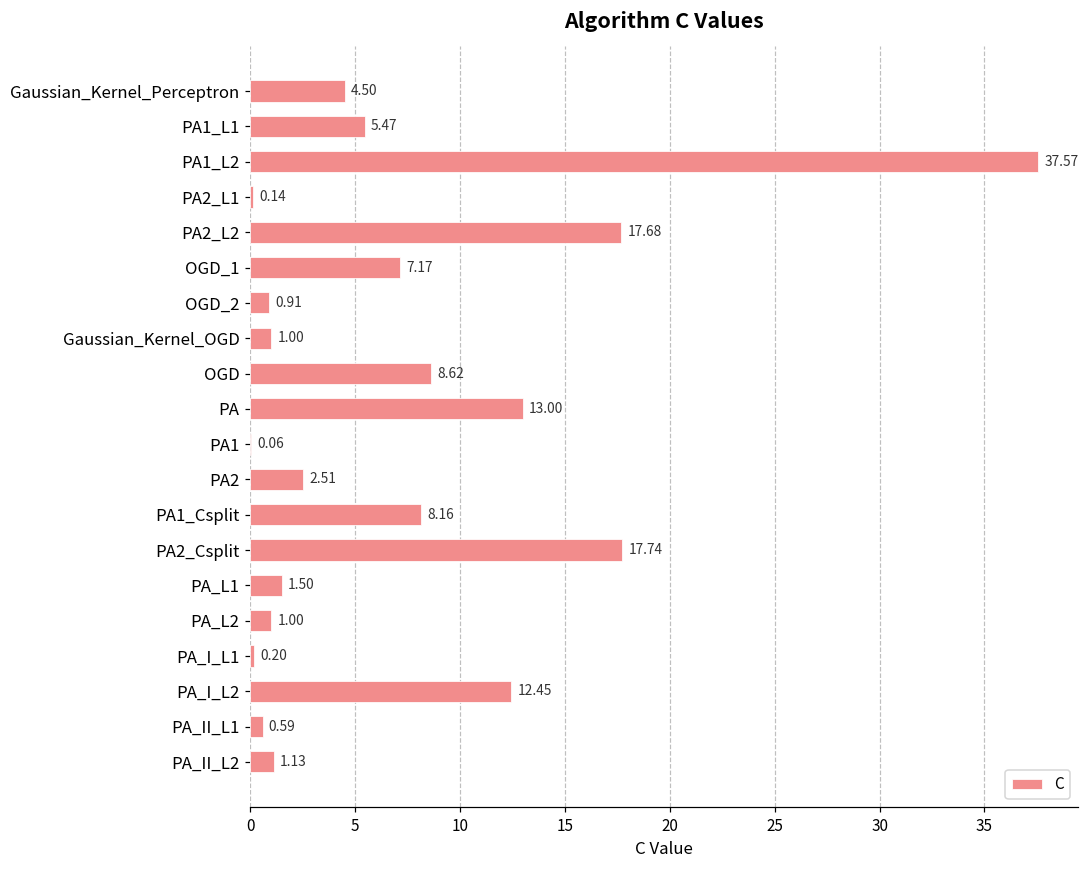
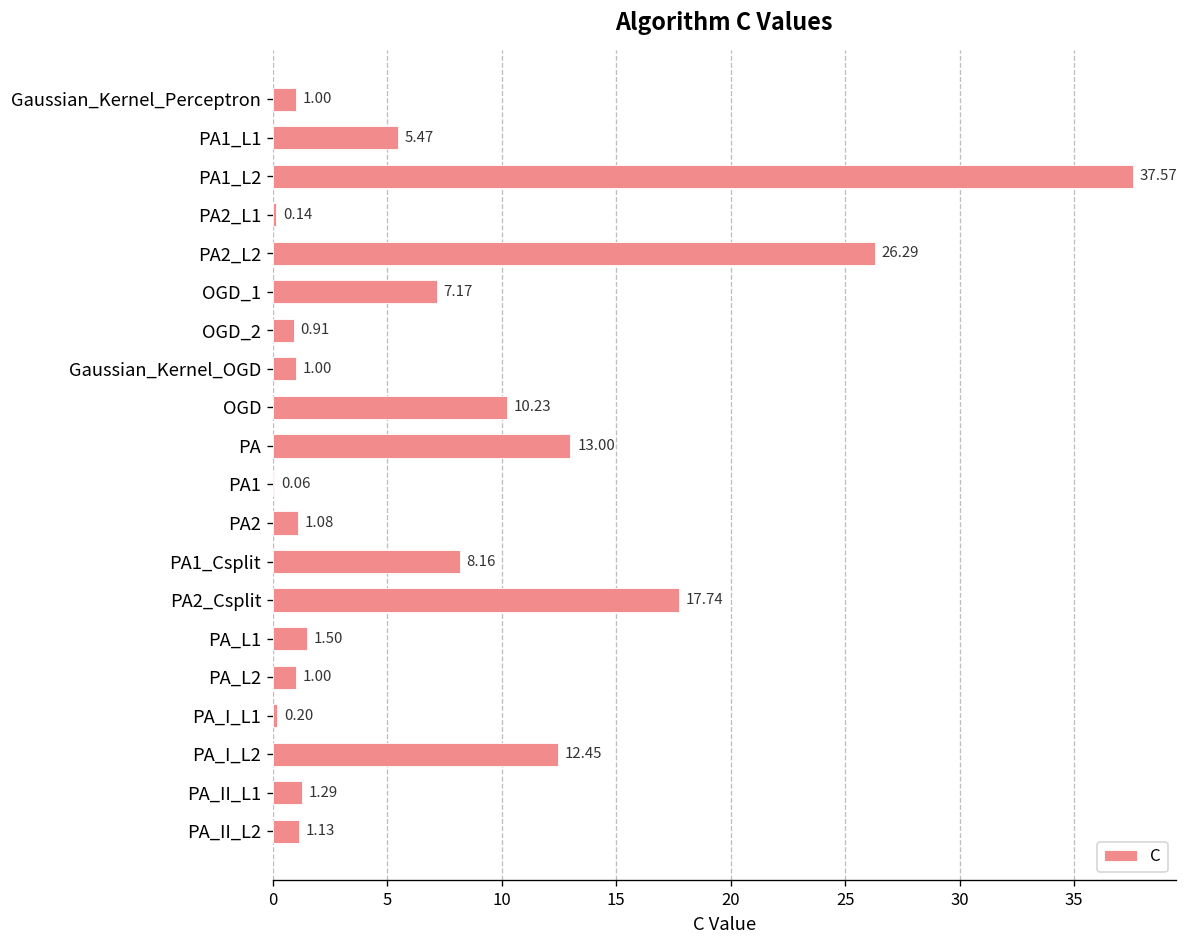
Gaussian_Kernel_Perceptron: 4.50 -> 1.00
PA2_L2: 17.68 -> 26.29
OGD: 8.62 -> 10.23
PA2: 2.51 -> 1.08
PA_II_L1: 0.59 -> 1.29
